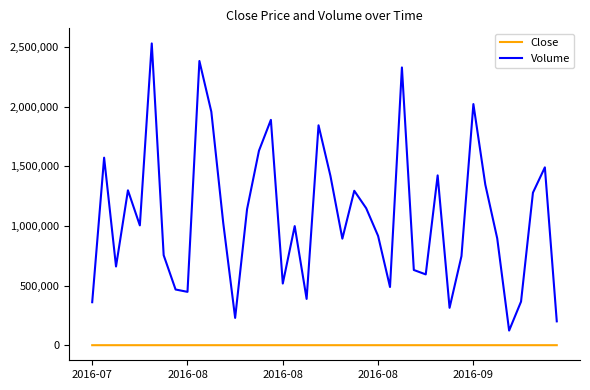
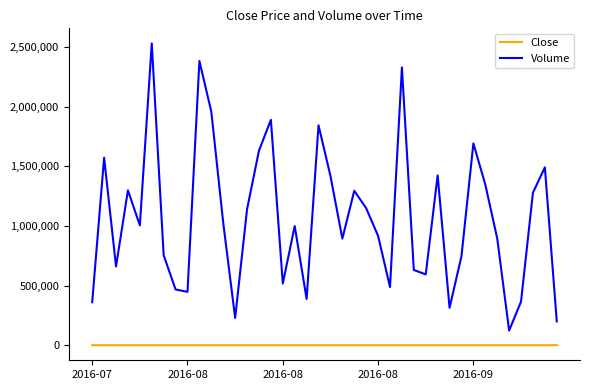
Volume, 2016-09: 2,020,000 -> 1,690,000
